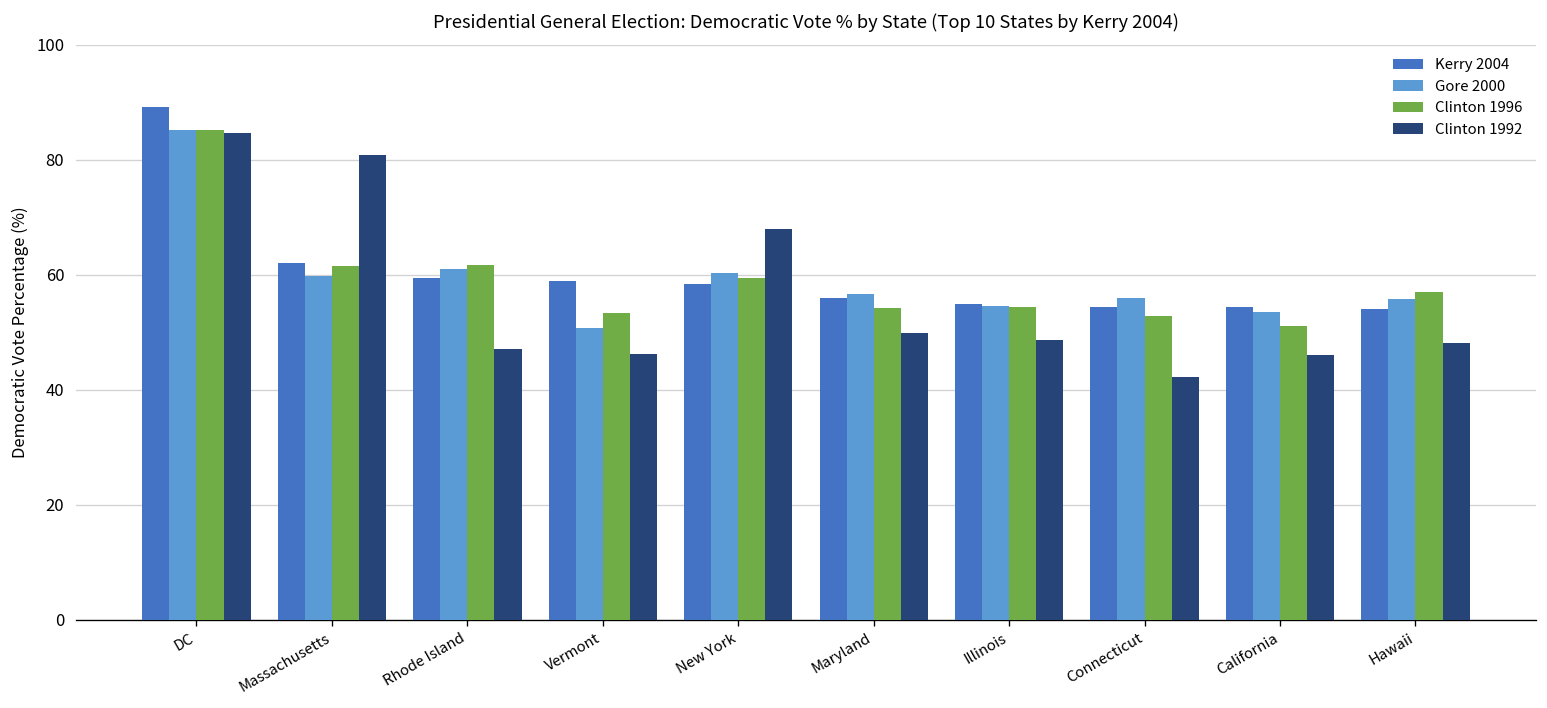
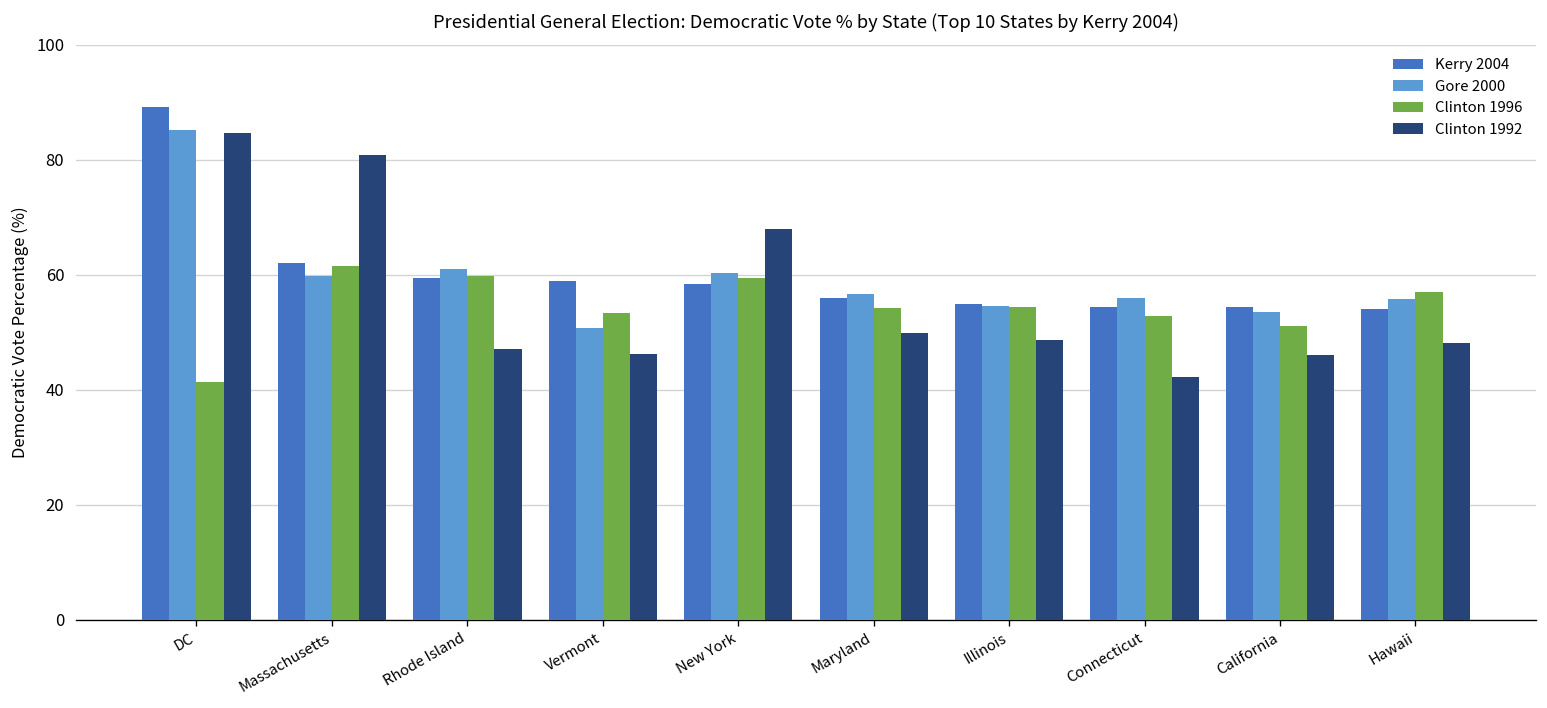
Clinton 1996, DC: 85 -> 41
Clinton 1996, Rhode Island: 62 -> 60
